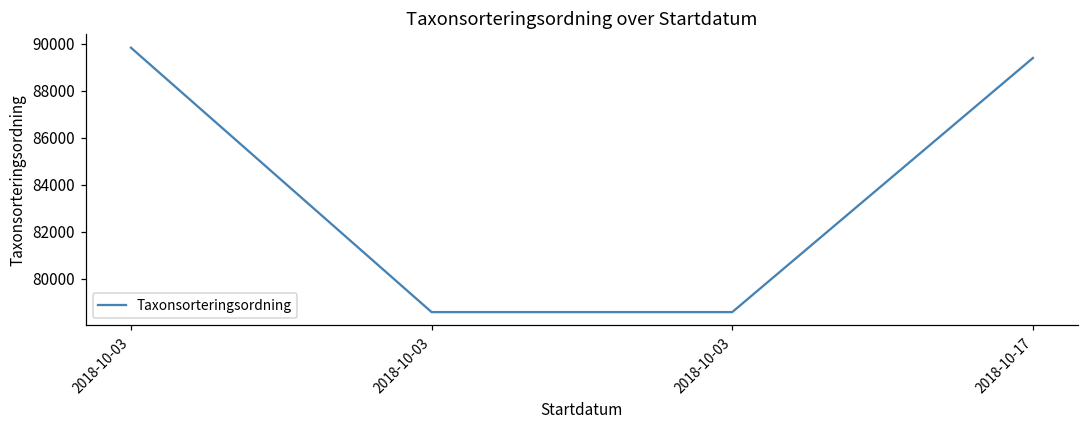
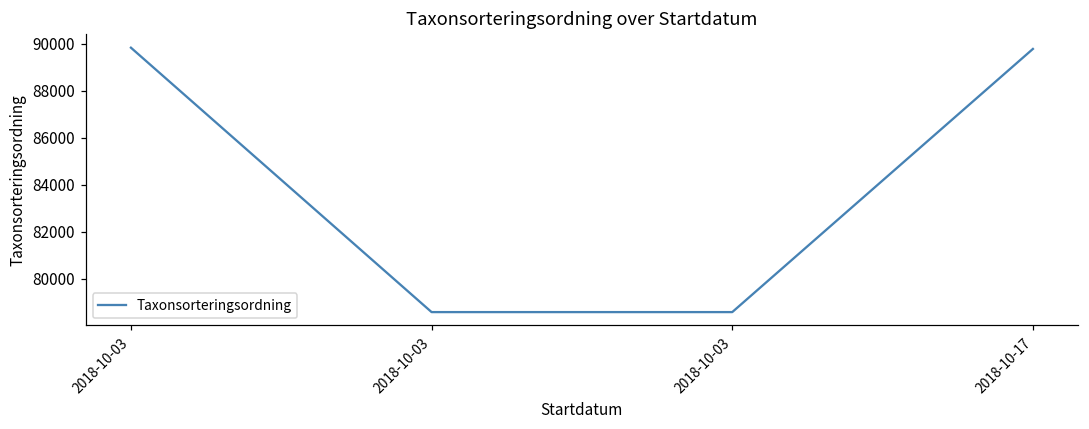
2018-10-17: 89400 -> 89800
